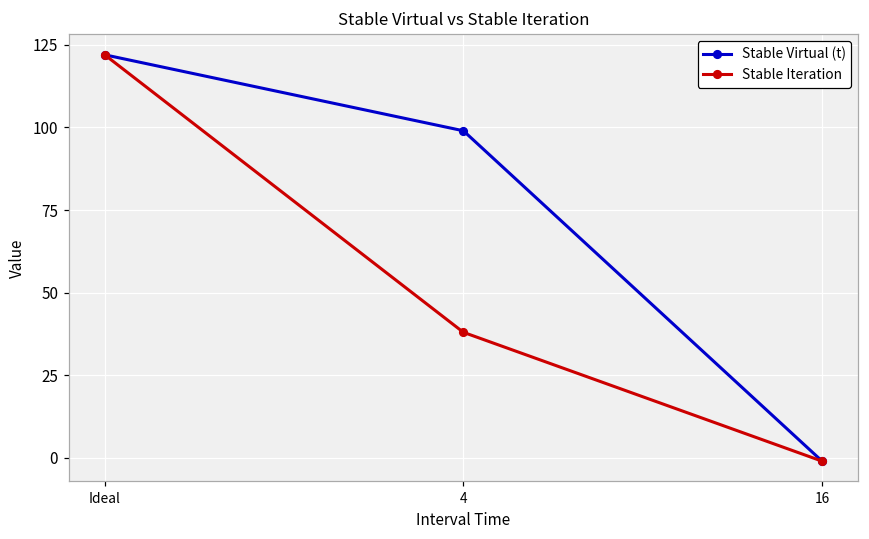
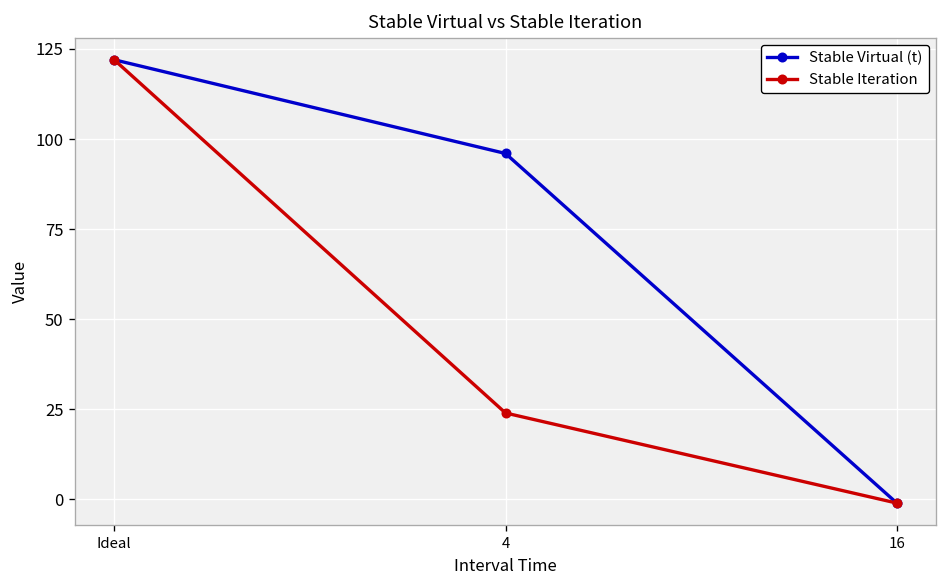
Stable Virtual (t), 4: 99 -> 96
Stable Iteration, 4: 38 -> 24
